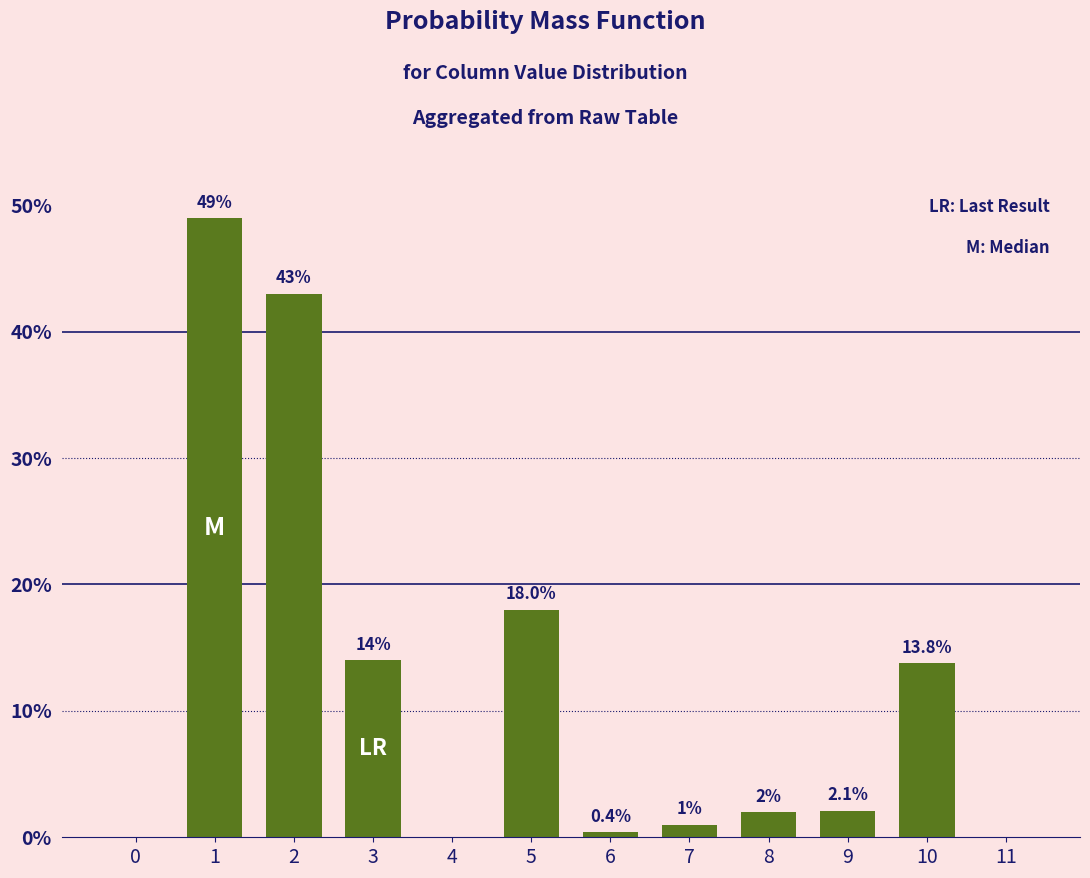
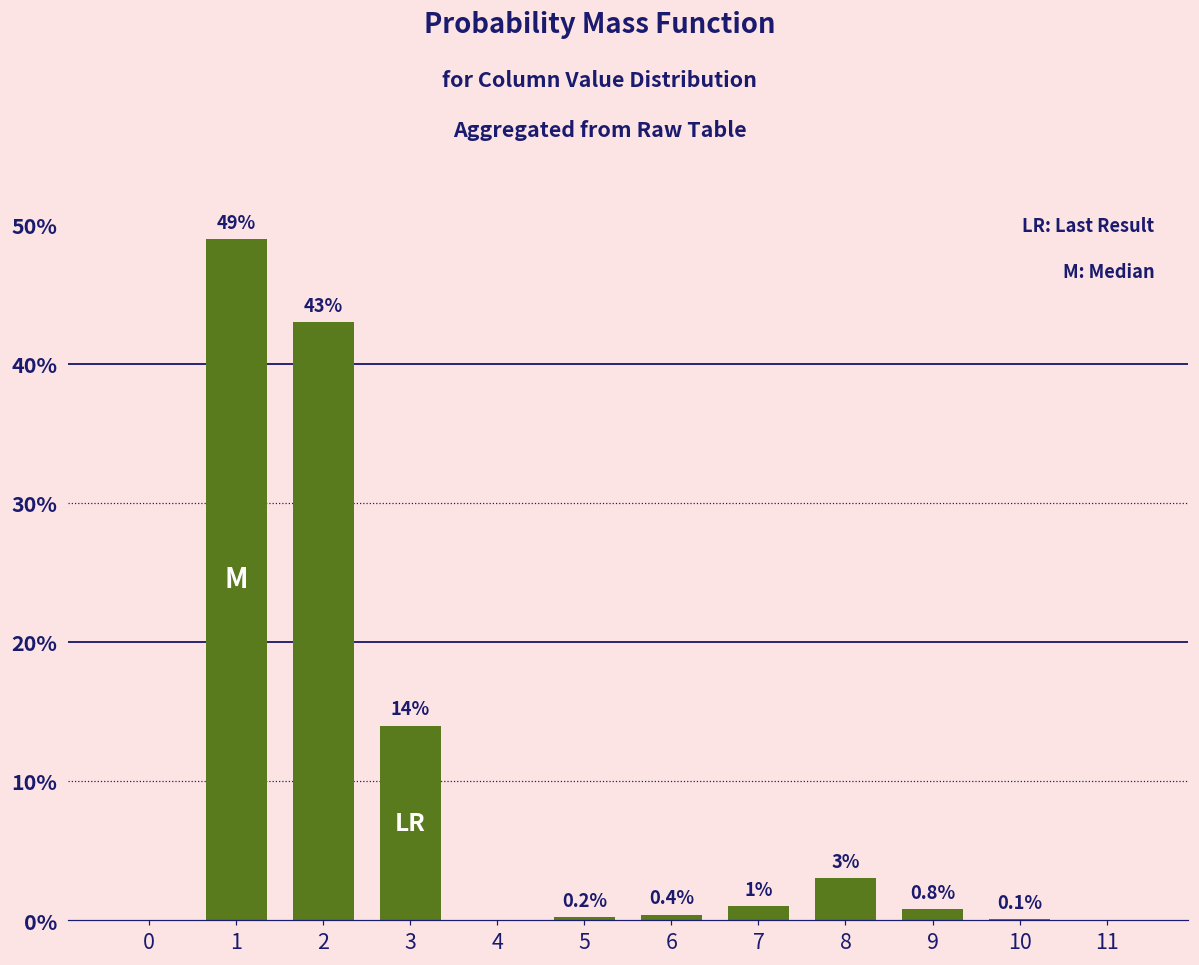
5: 18.0% -> 0.2%
8: 2% -> 3%
9: 2.1% -> 0.8%
10: 13.8% -> 0.1%
